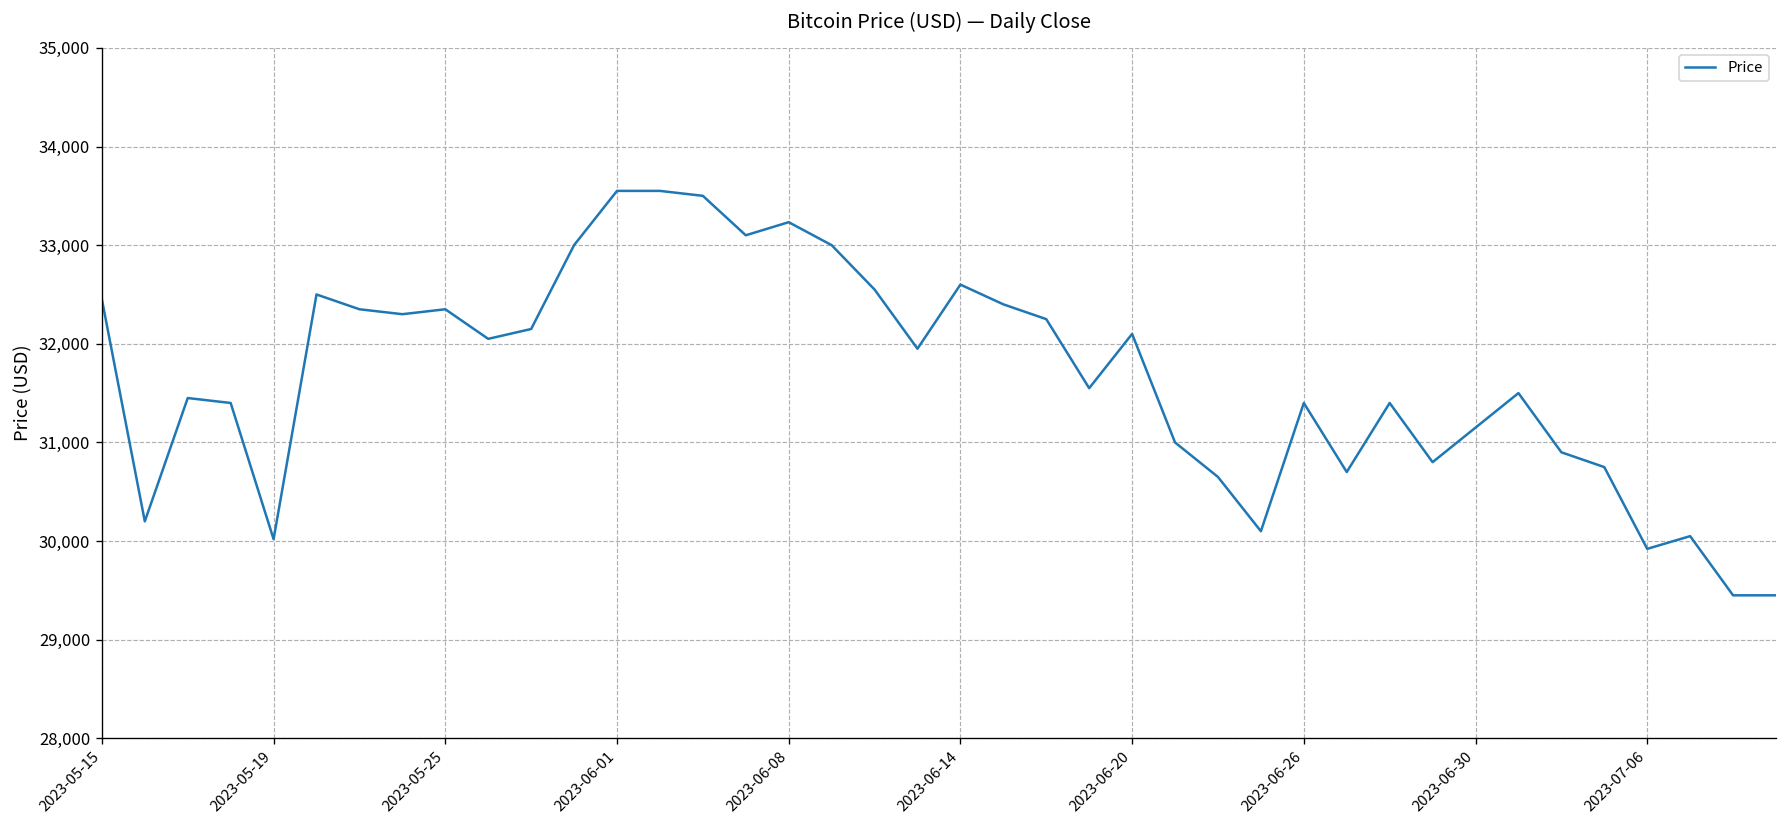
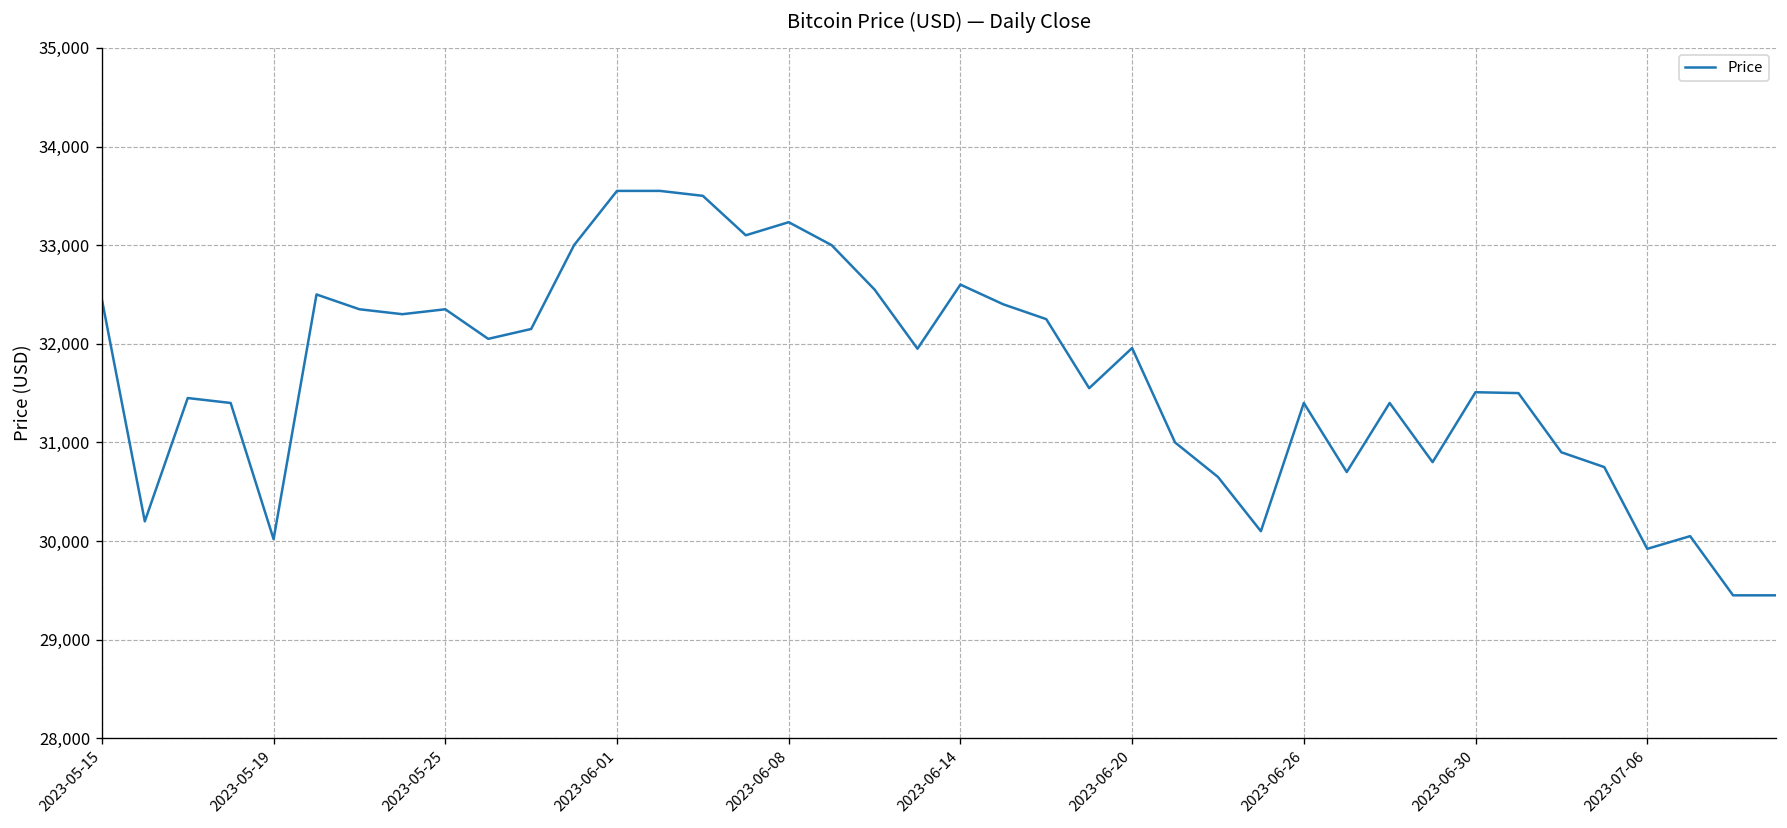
2023-06-20: 32,100 -> 32,000
2023-06-30: 31,200 -> 31,500
